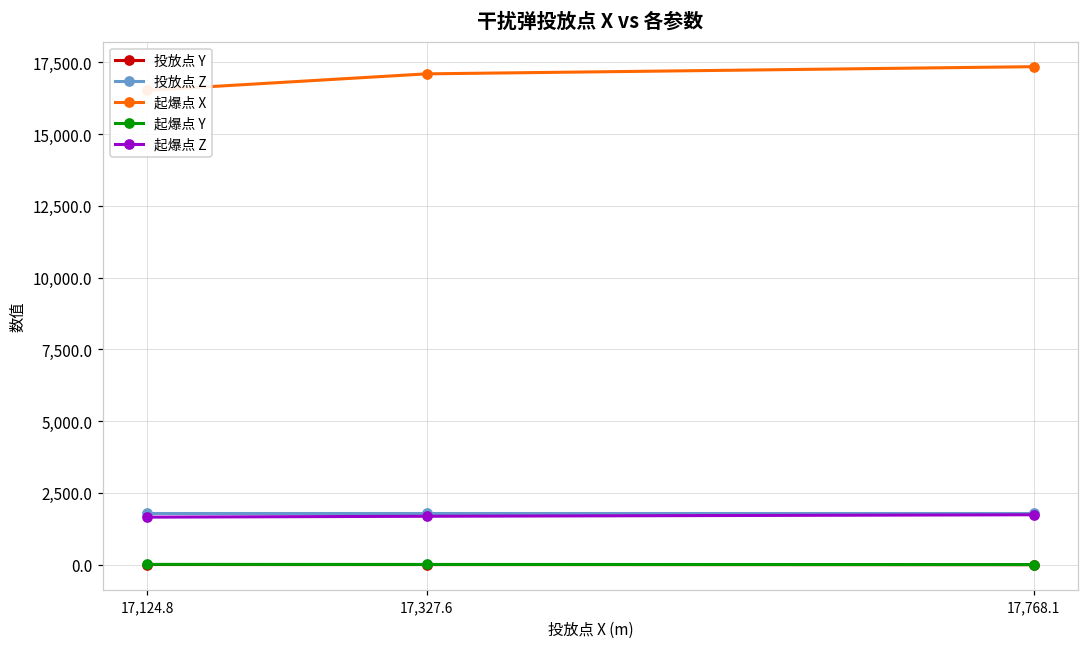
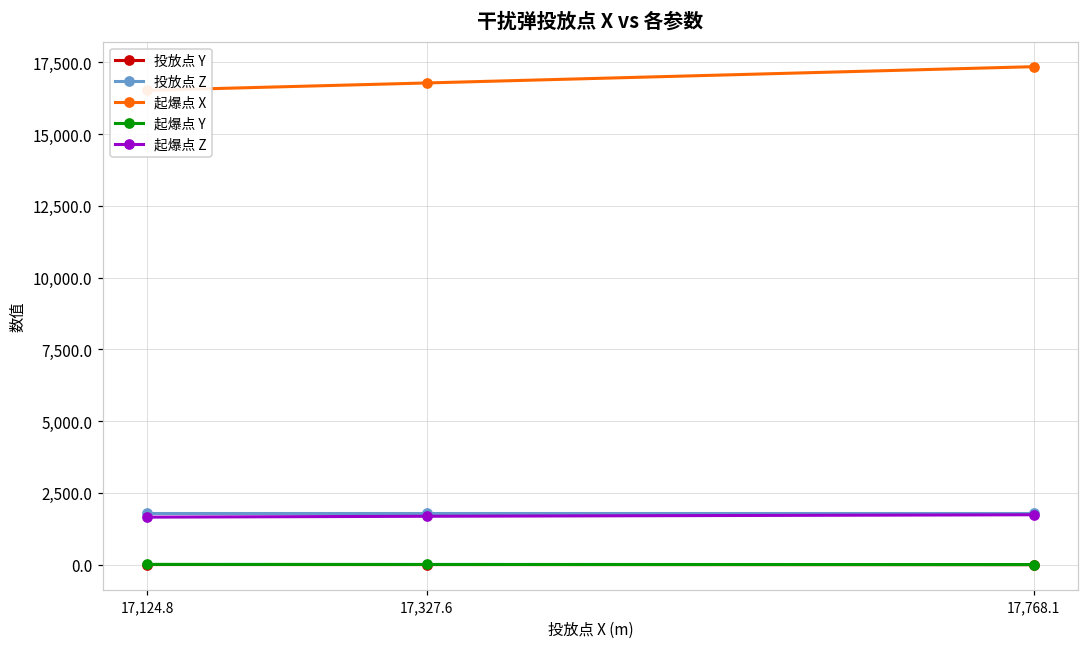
起爆点 X, 17,327.6: 17,100 -> 16,800
